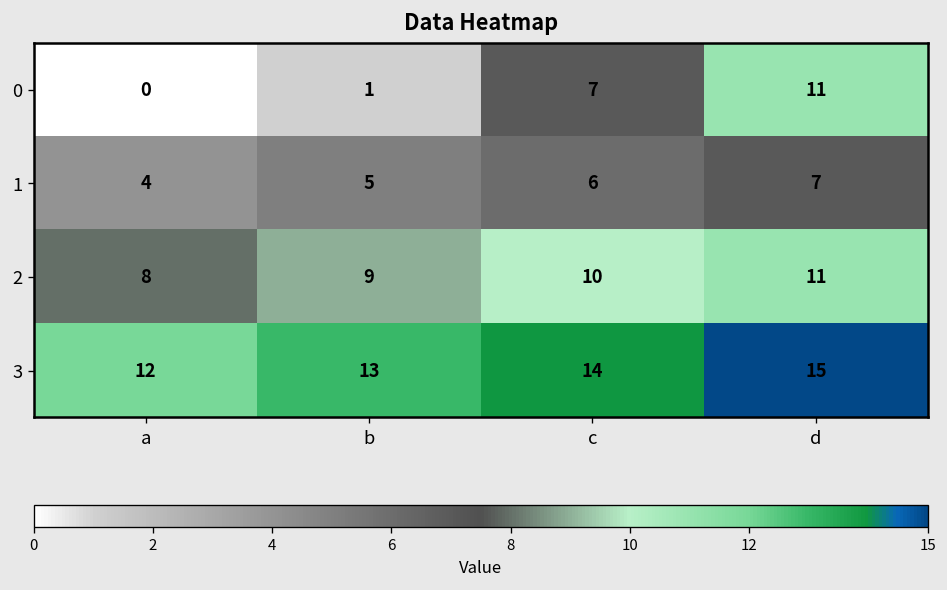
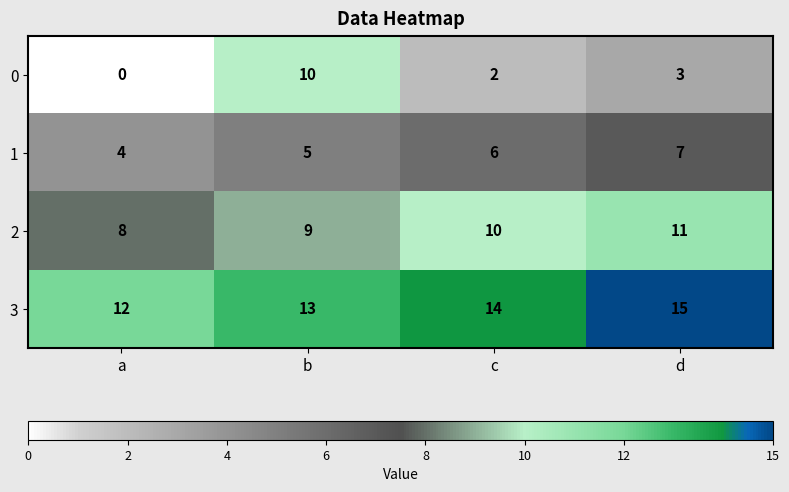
0, b: 1 -> 10
0, c: 7 -> 2
0, d: 11 -> 3
